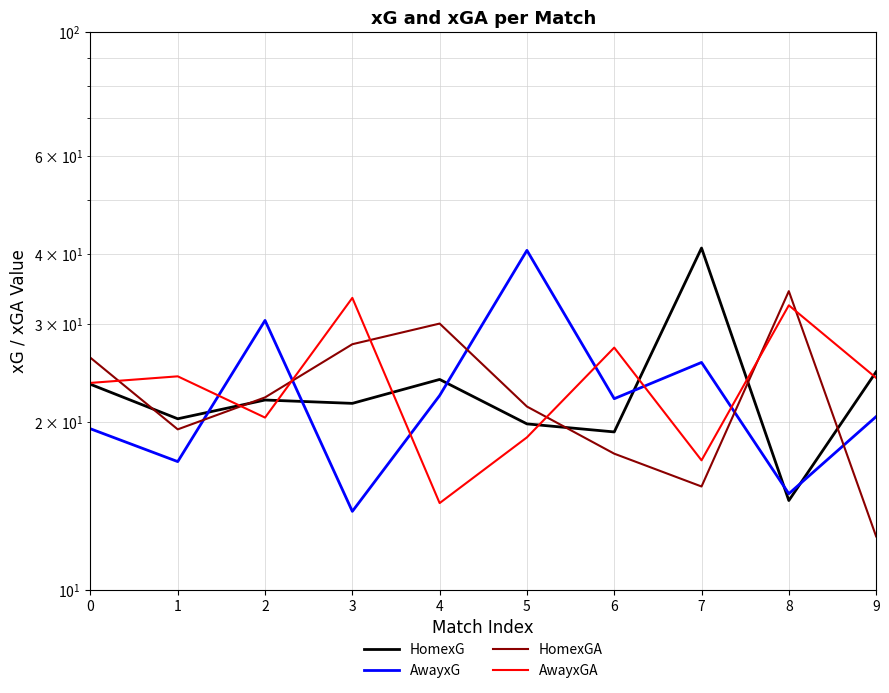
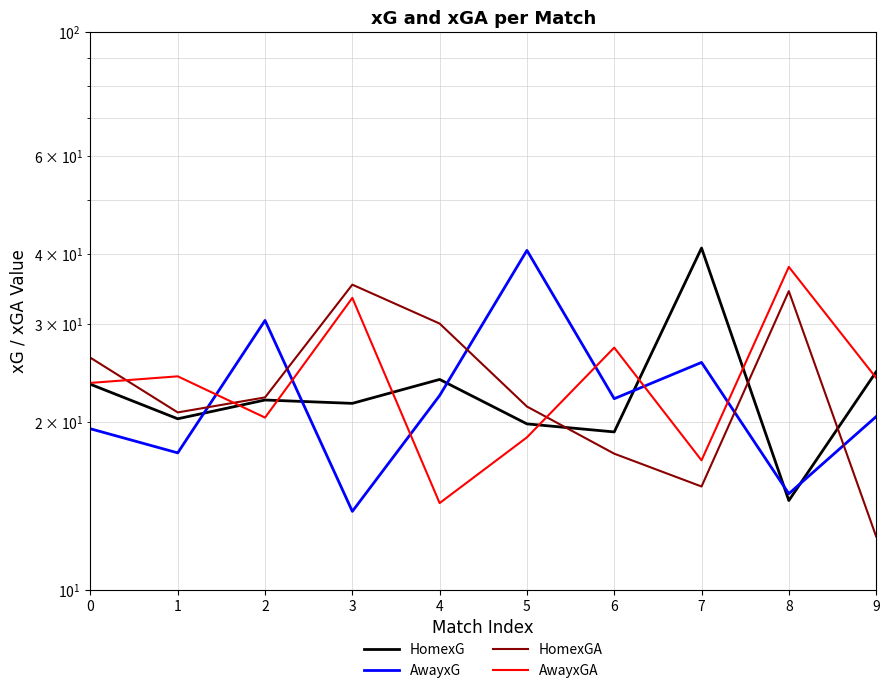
AwayxG, 1: 17.0 -> 17.6
HomexGA, 1: 19.4 -> 20.8
HomexGA, 3: 28 -> 35
AwayxGA, 8: 32 -> 38
